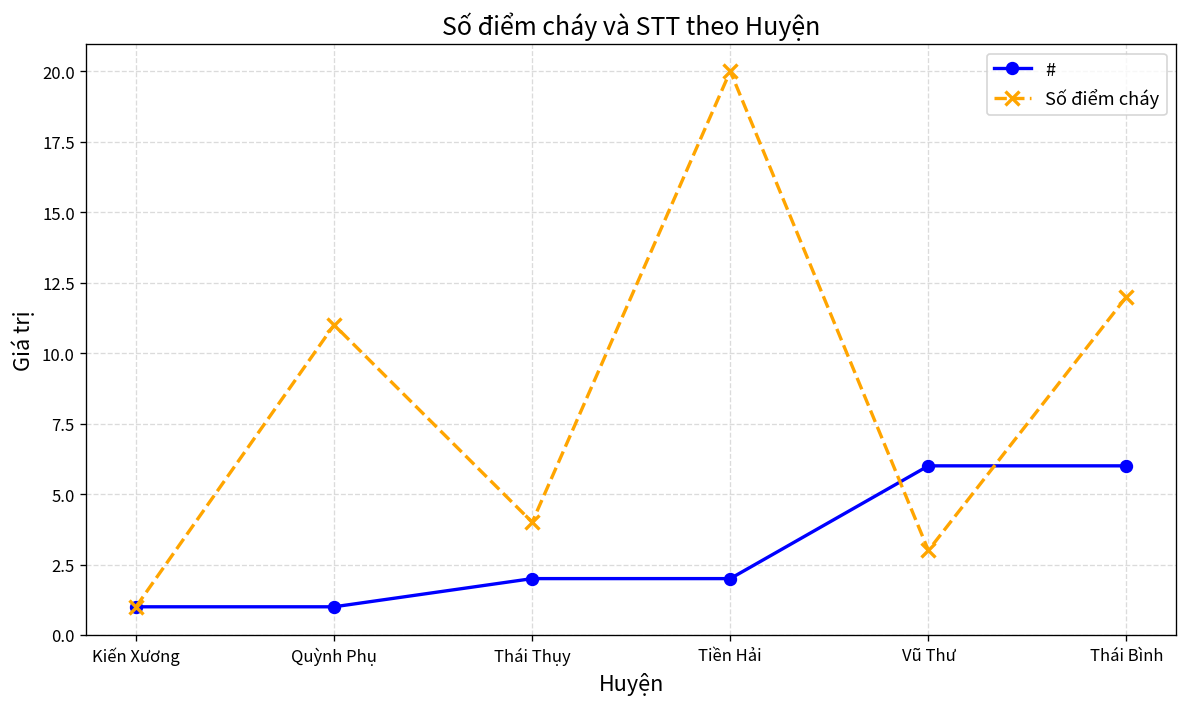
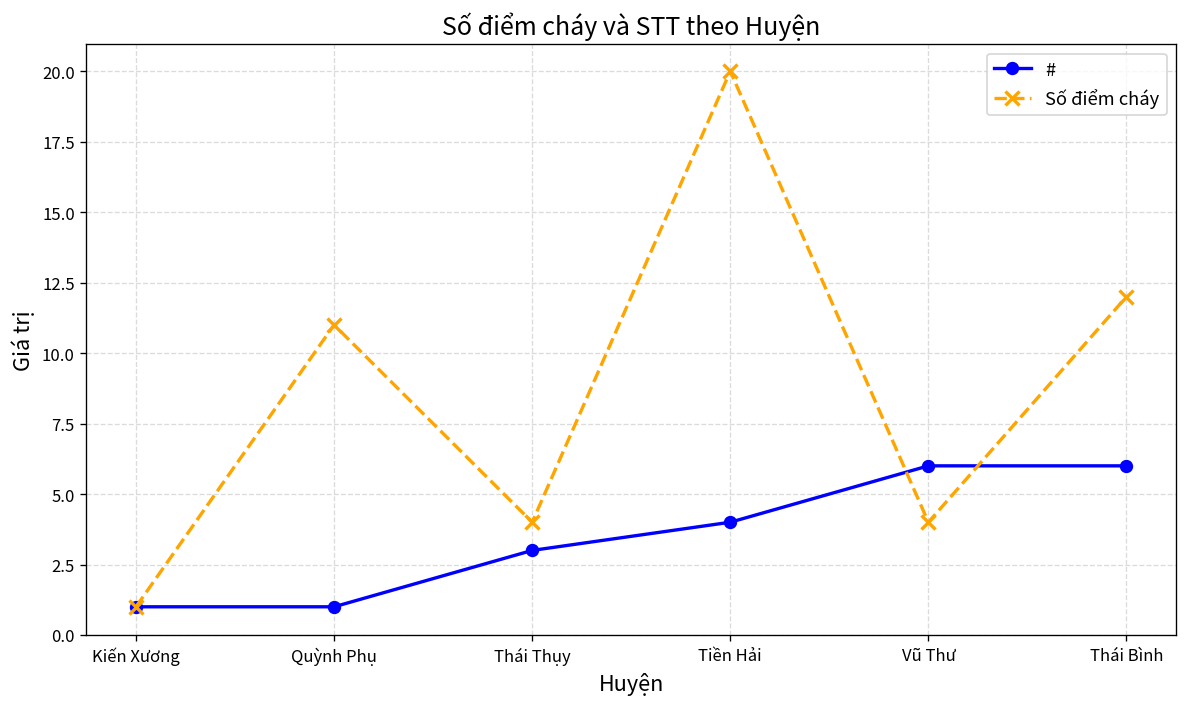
#, Thái Thụy: 2 -> 3
#, Tiền Hải: 2 -> 4
Số điểm cháy, Vũ Thư: 3 -> 4
